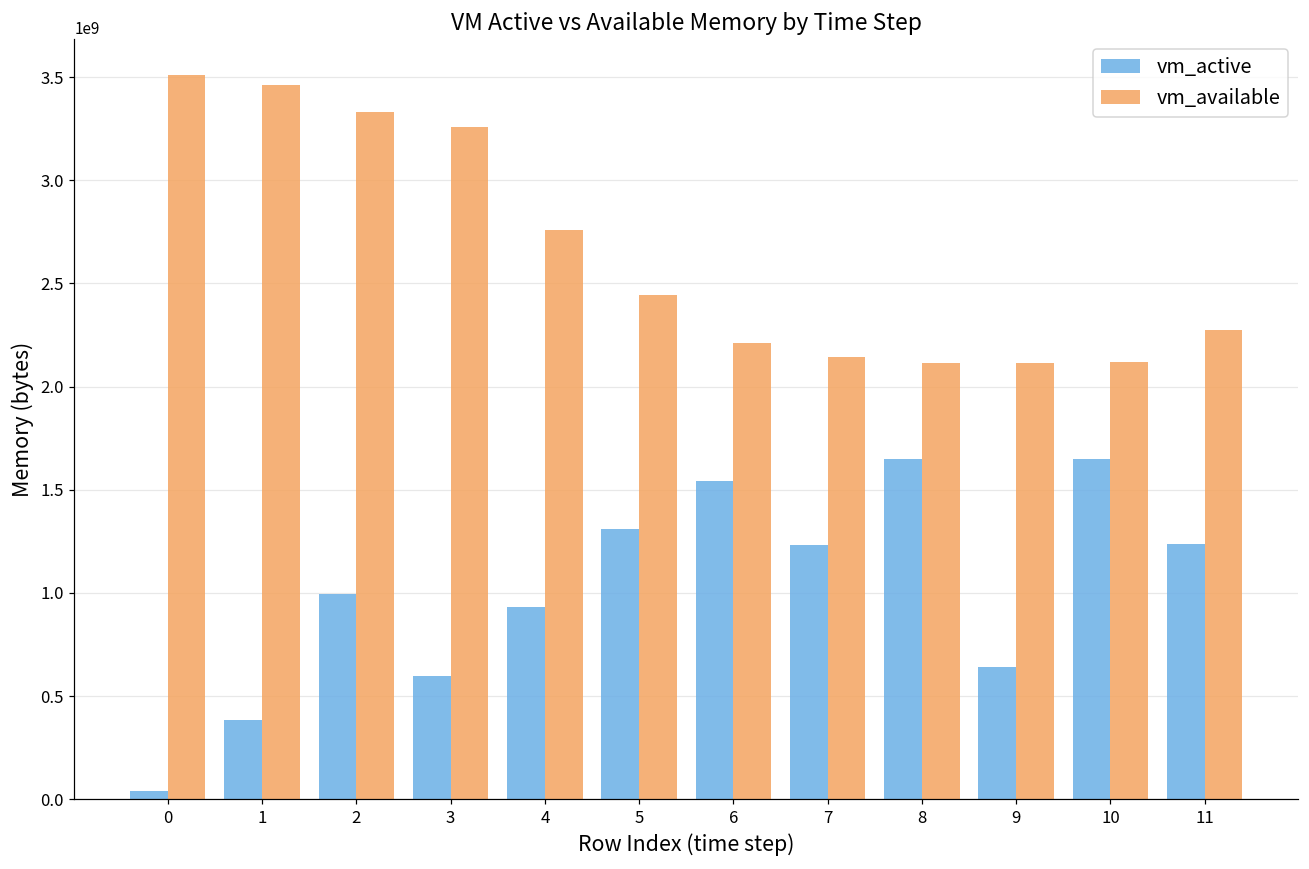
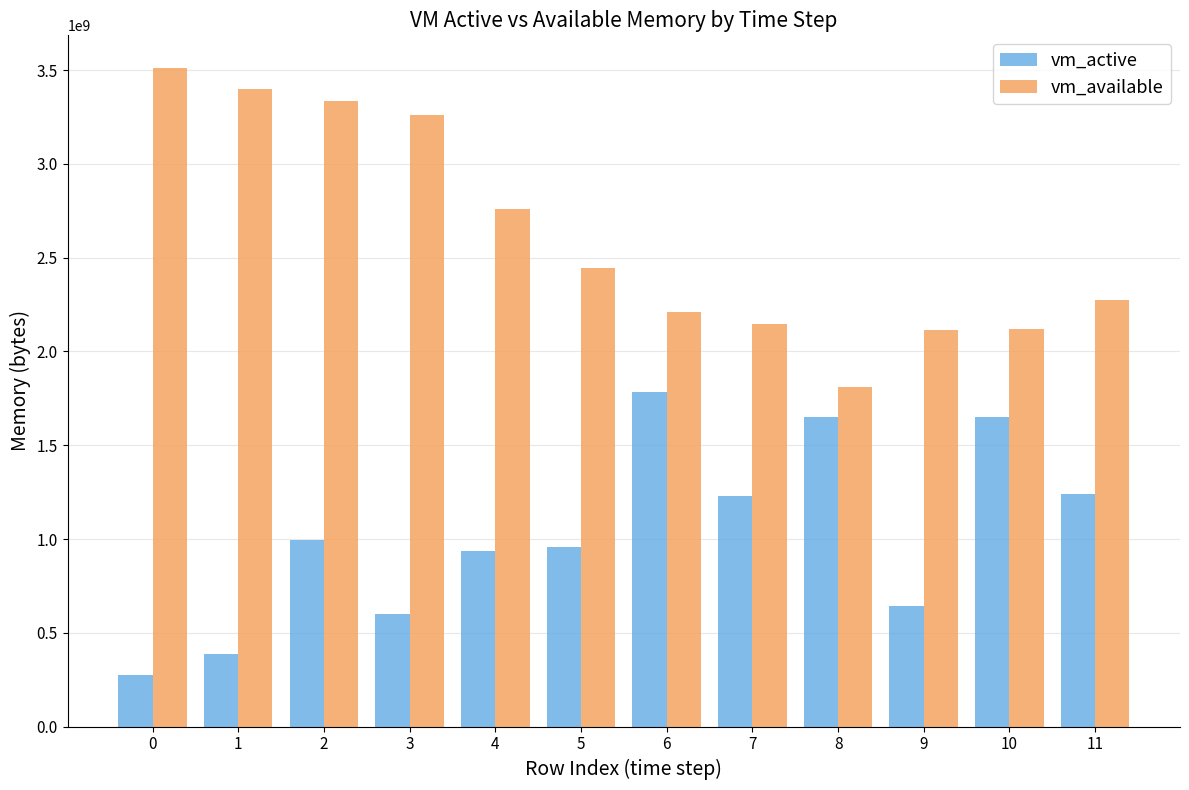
vm_active, 0: 40000000 -> 270000000
vm_available, 1: 3460000000 -> 3400000000
vm_active, 5: 1310000000 -> 960000000
vm_active, 6: 1540000000 -> 1780000000
vm_available, 8: 2110000000 -> 1810000000
